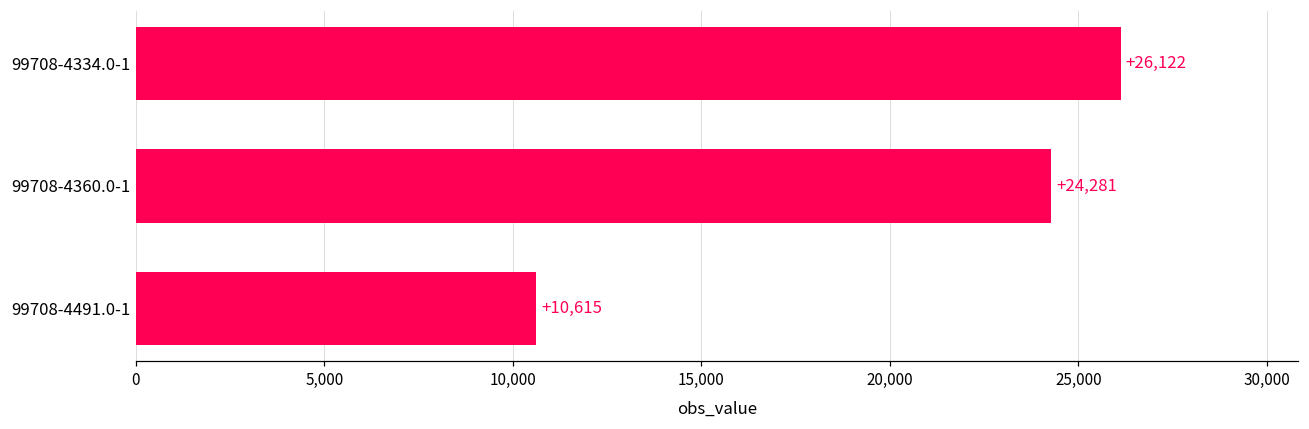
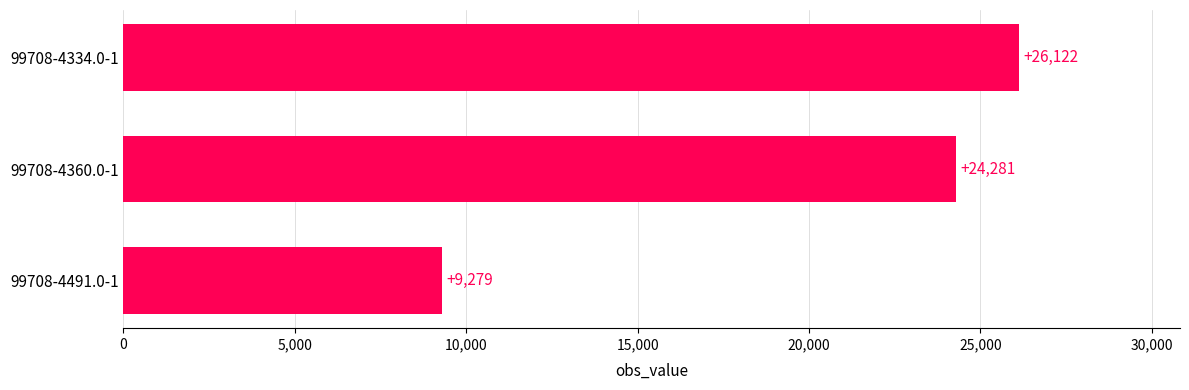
99708-4491.0-1: +10,615 -> +9,279
